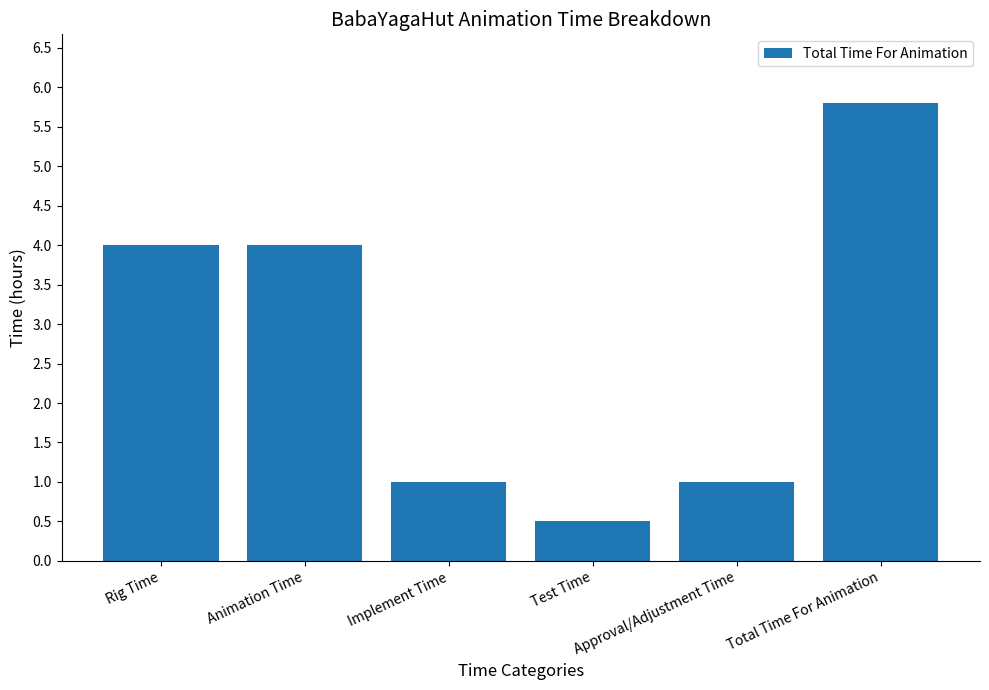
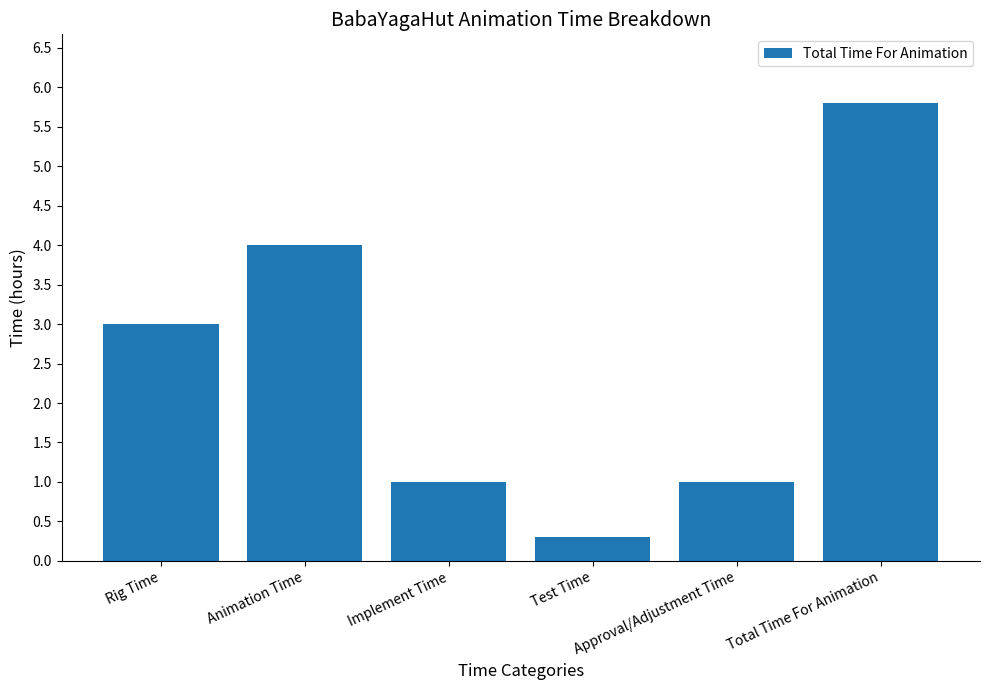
Rig Time: 4 -> 3
Test Time: 0.5 -> 0.3
